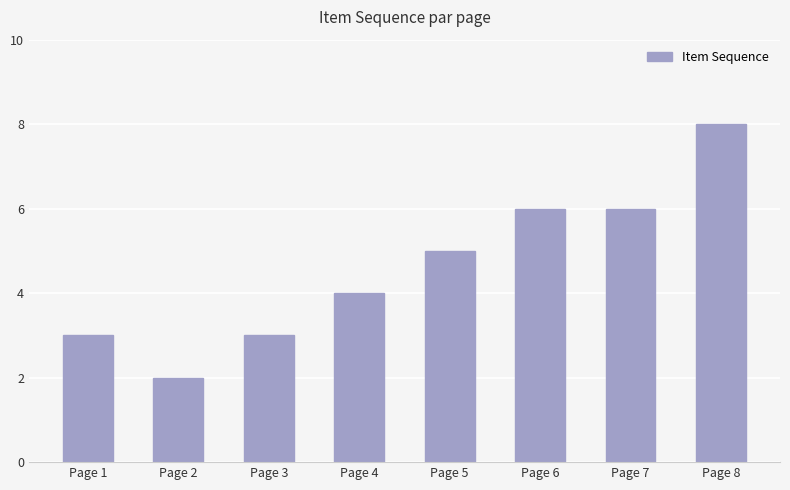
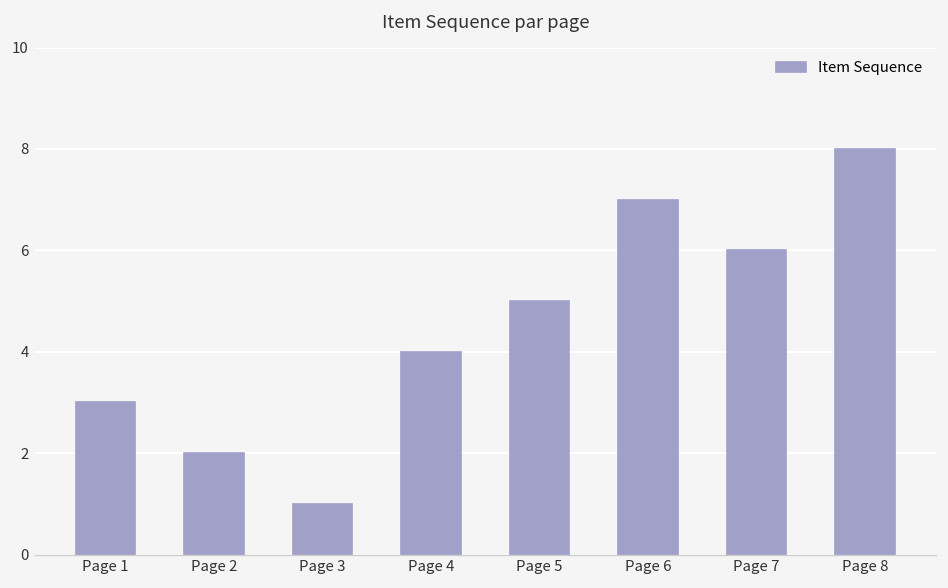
Page 3: 3 -> 1
Page 6: 6 -> 7
